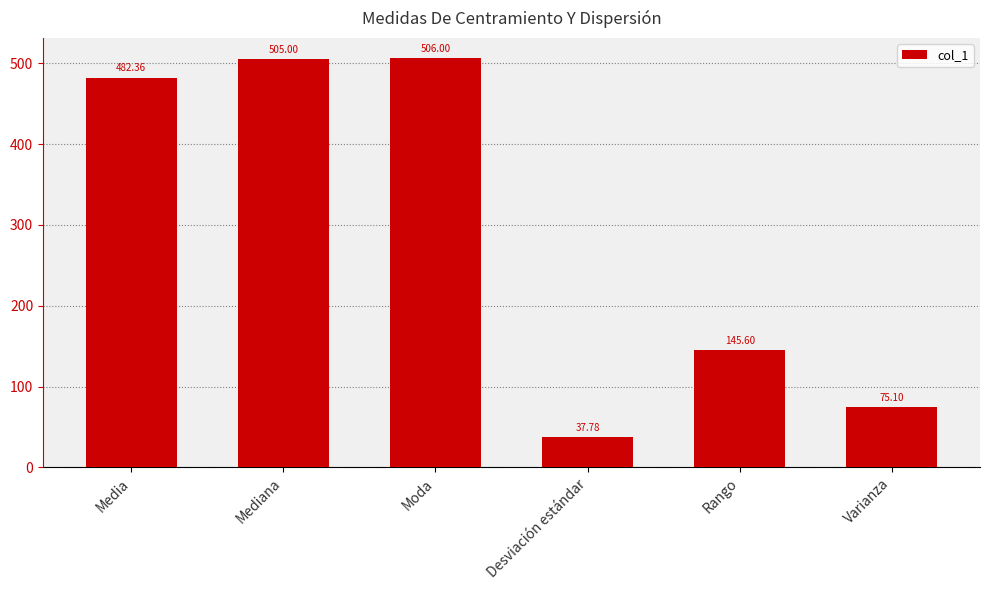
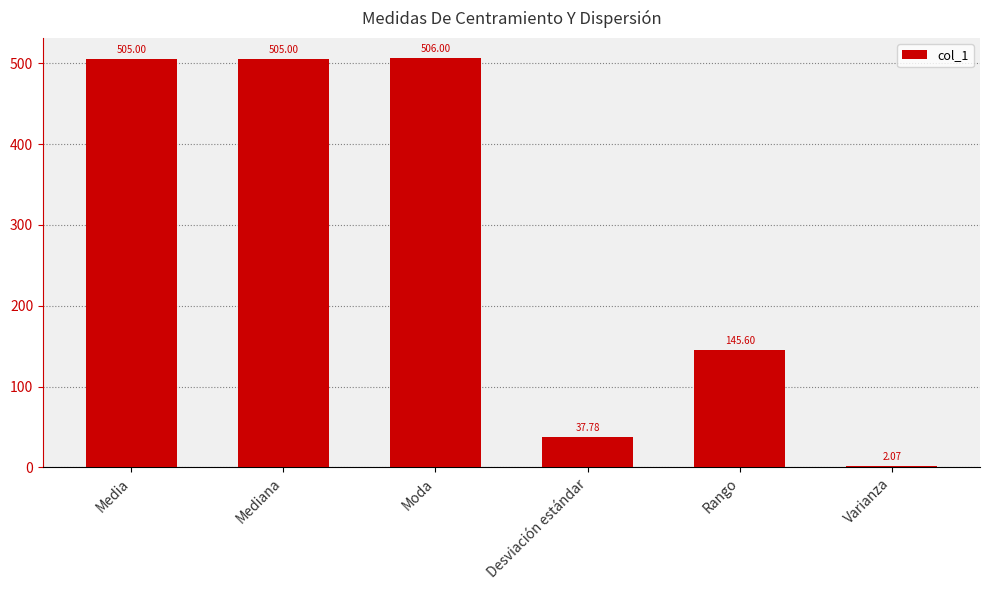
Media: 482.36 -> 505.00
Varianza: 75.10 -> 2.07
